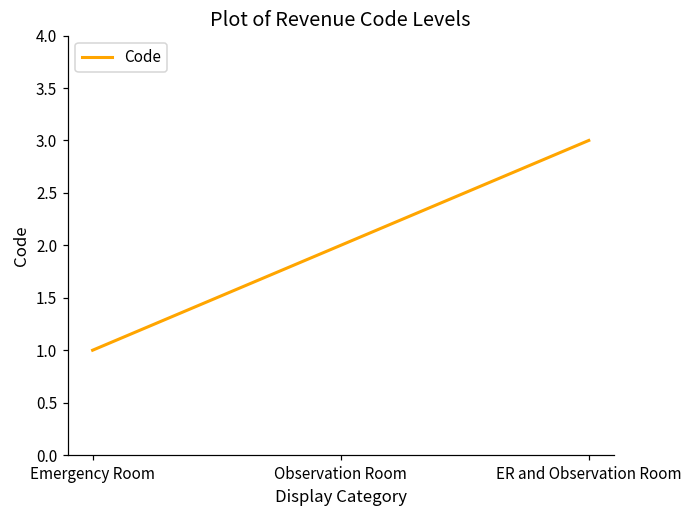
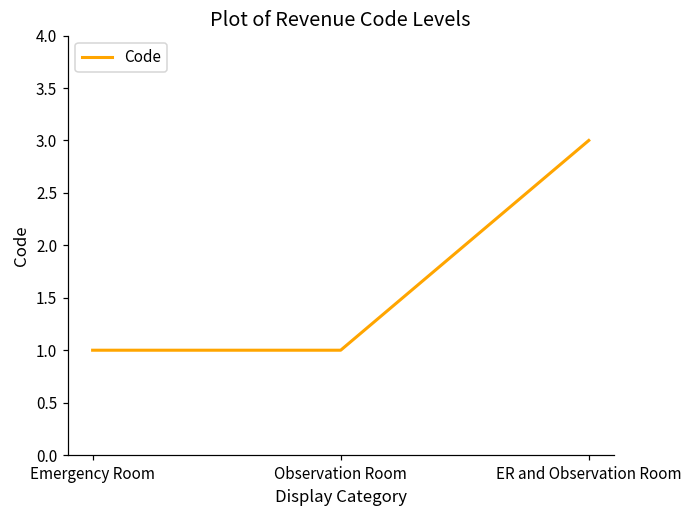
Observation Room: 2 -> 1
